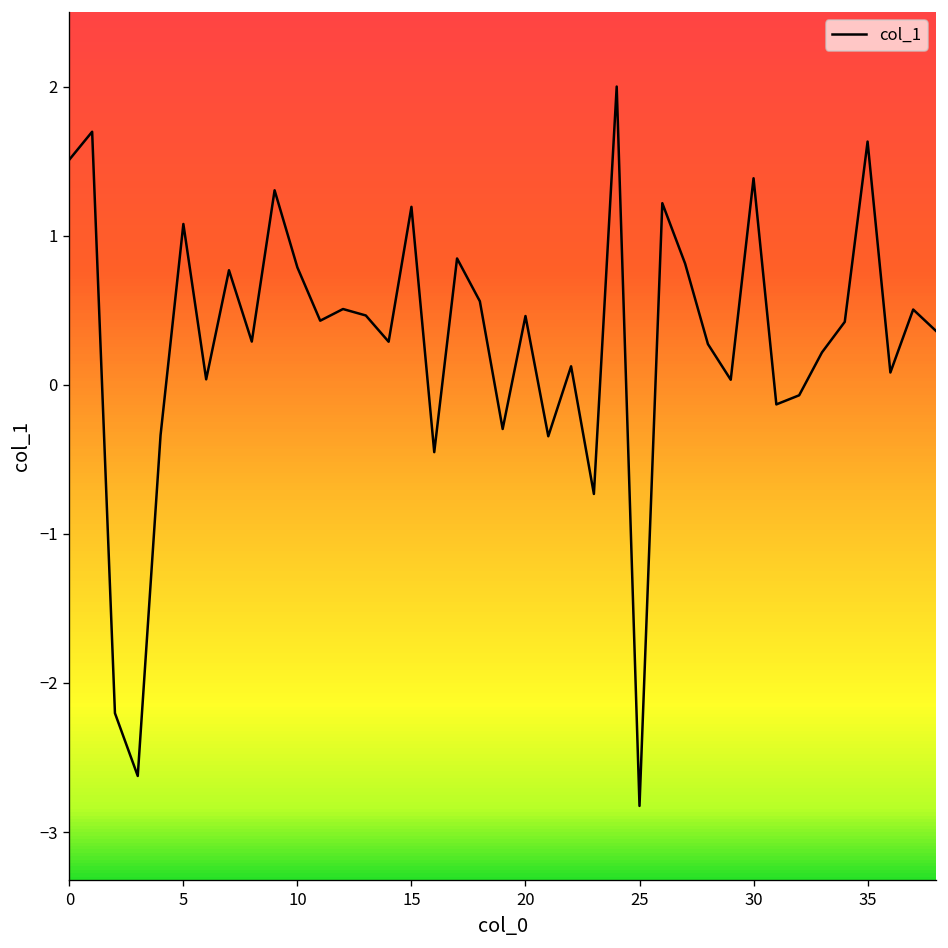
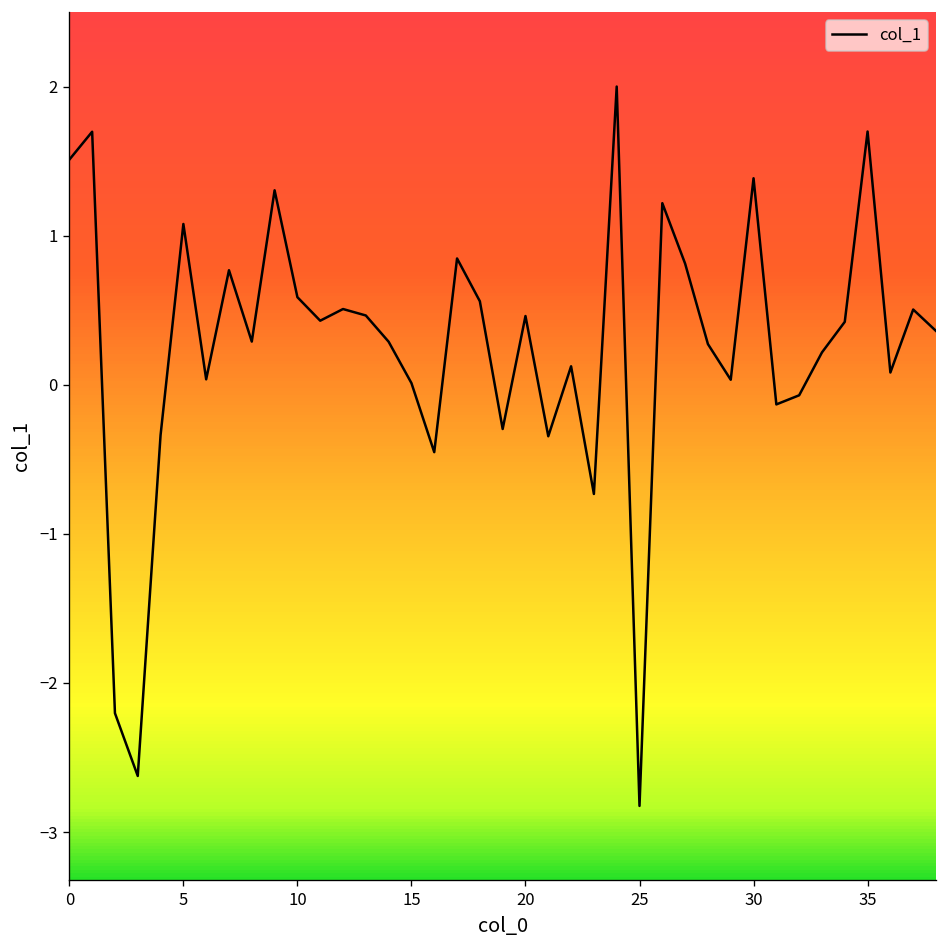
10: 0.79 -> 0.59
15: 1.19 -> 0.01
35: 1.63 -> 1.70
